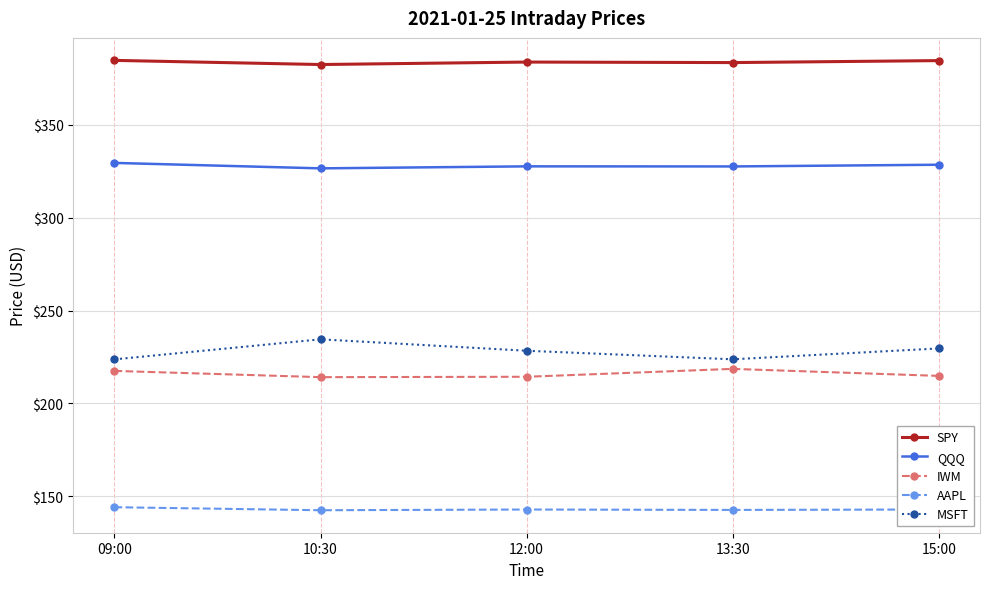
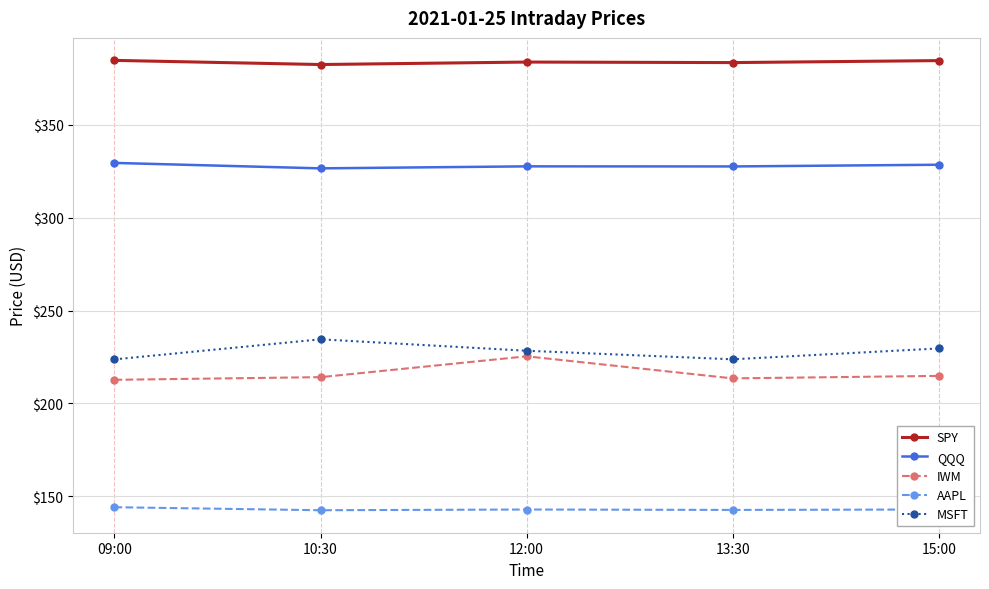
IWM, 09:00: $218 -> $213
IWM, 12:00: $214 -> $225
IWM, 13:30: $219 -> $213
